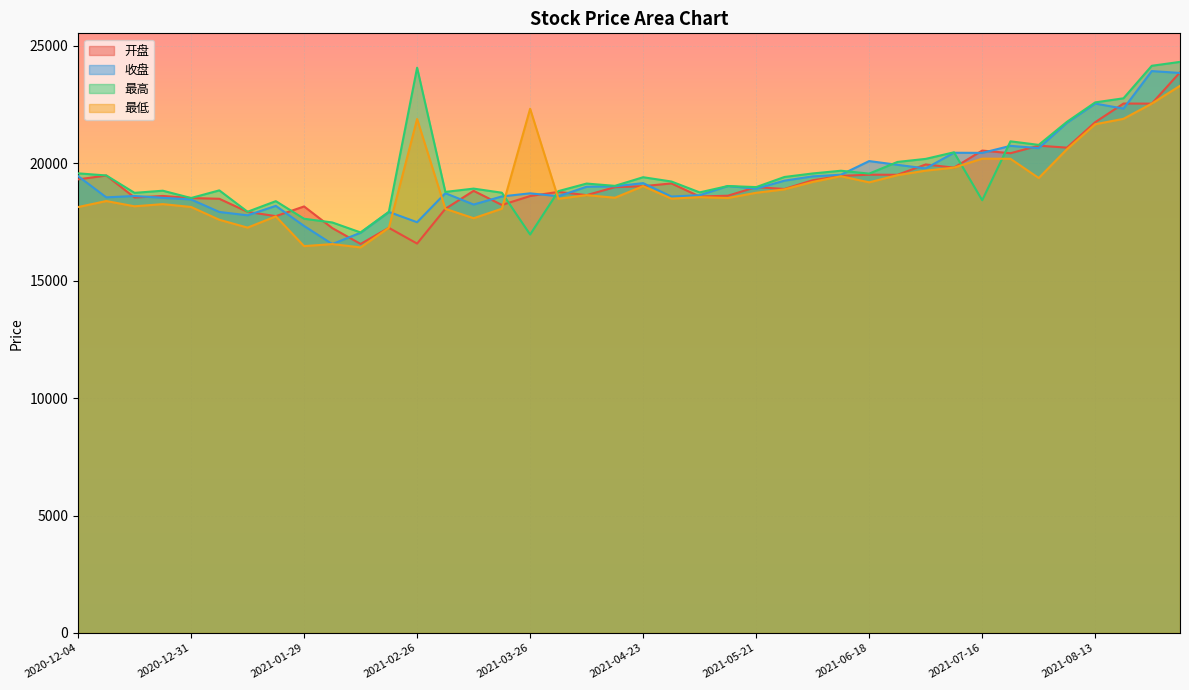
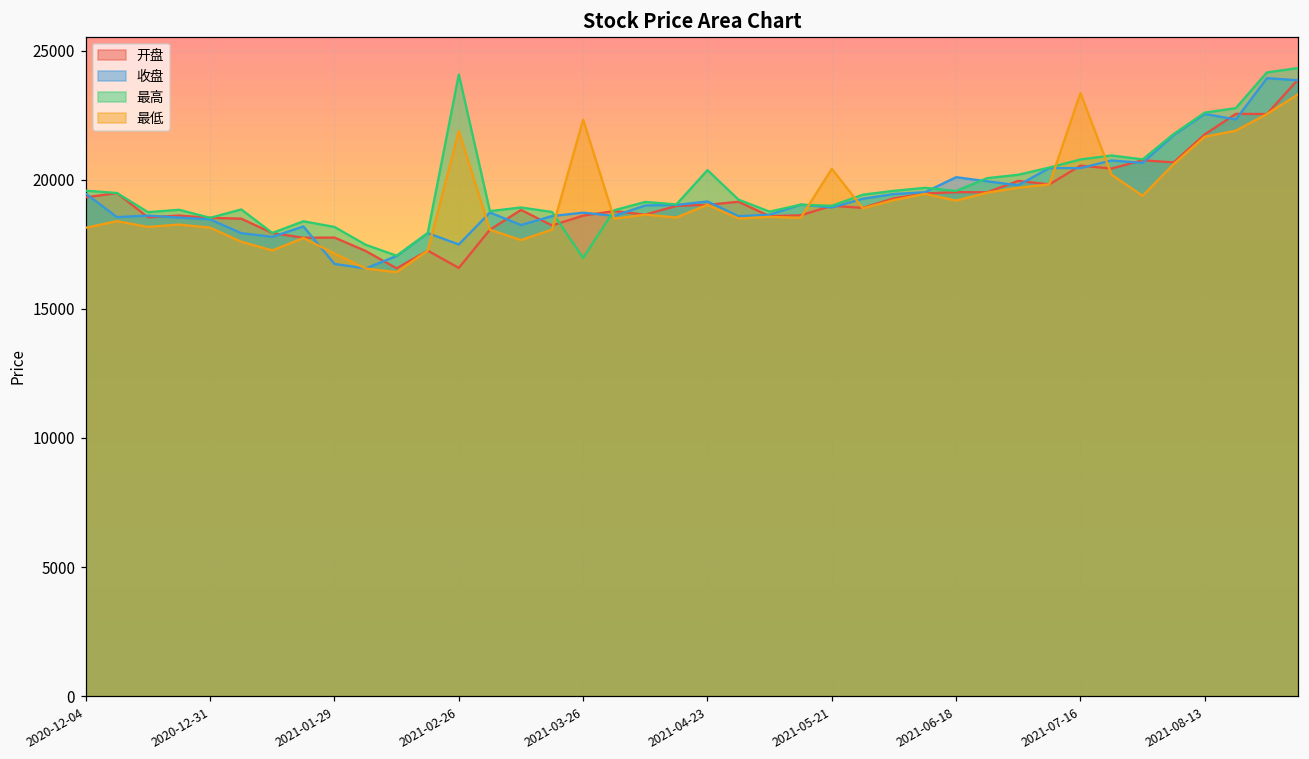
开盘, 2021-01-29: 18200 -> 17800
收盘, 2021-01-29: 17300 -> 16700
最高, 2021-01-29: 17600 -> 18200
最低, 2021-01-29: 16500 -> 17100
最高, 2021-04-23: 19400 -> 20400
最低, 2021-05-21: 18700 -> 20400
最高, 2021-07-16: 18400 -> 20800
最低, 2021-07-16: 20200 -> 23400
